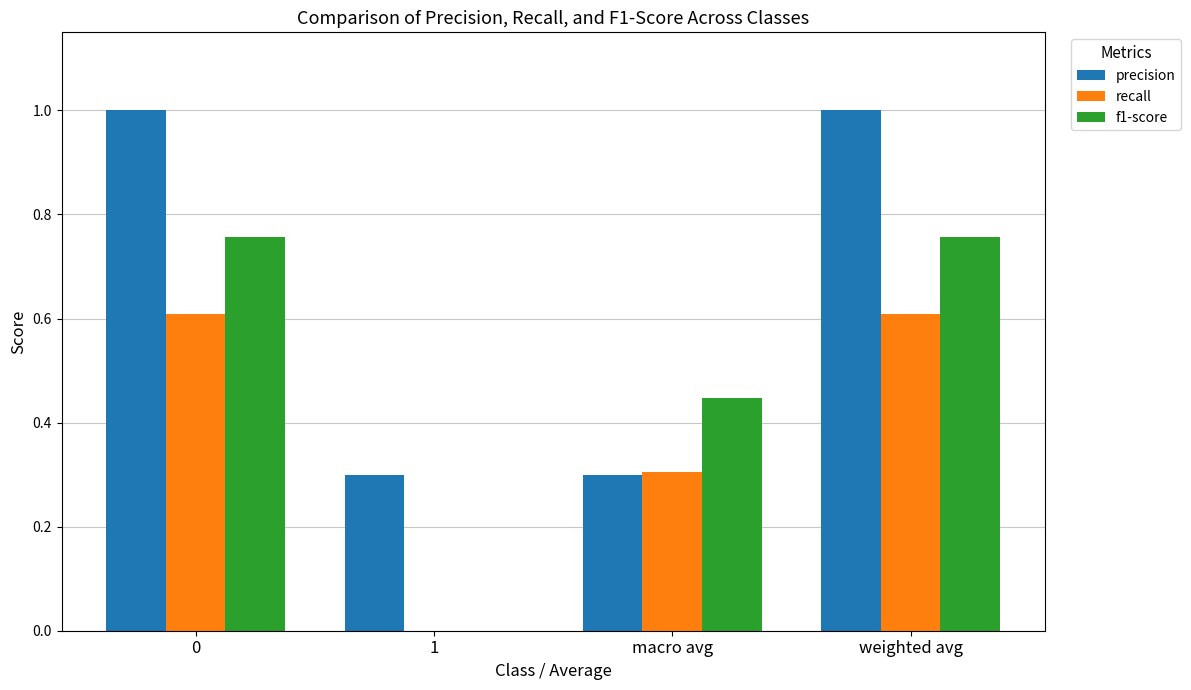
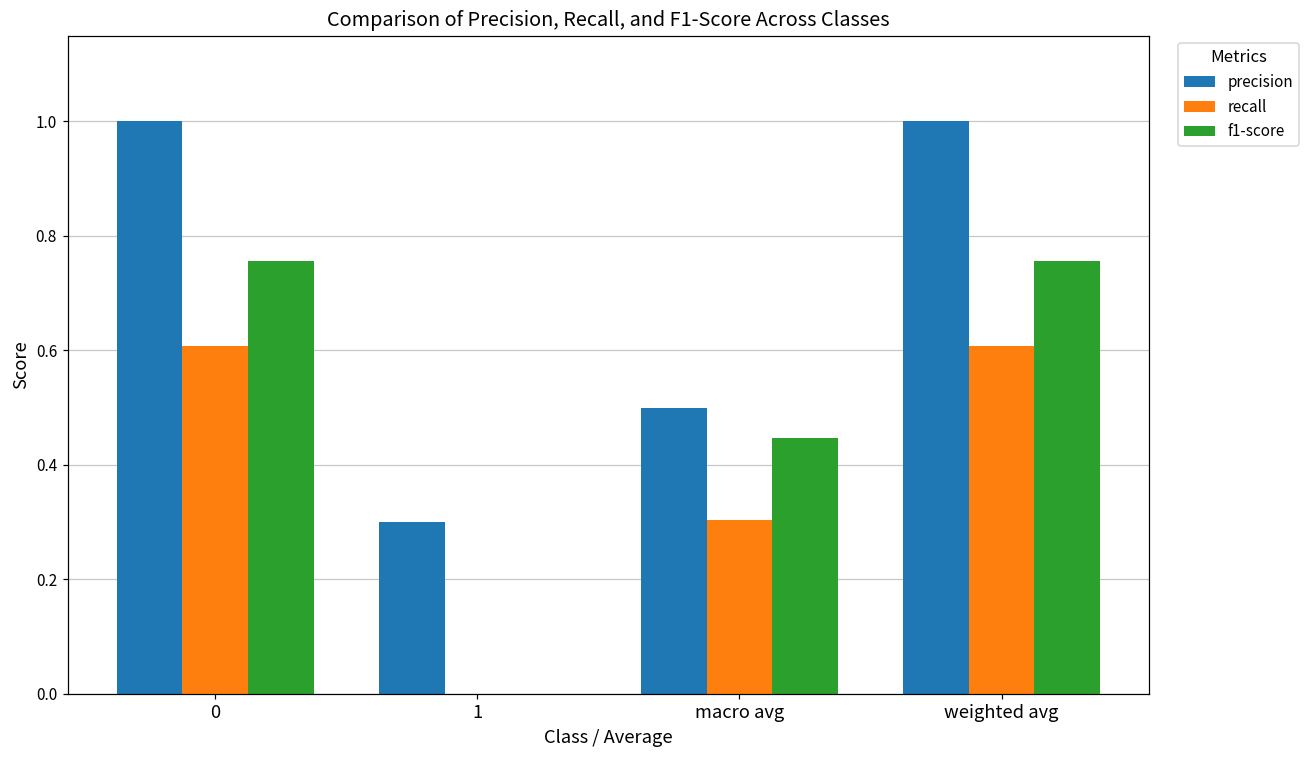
precision, macro avg: 0.3 -> 0.5
